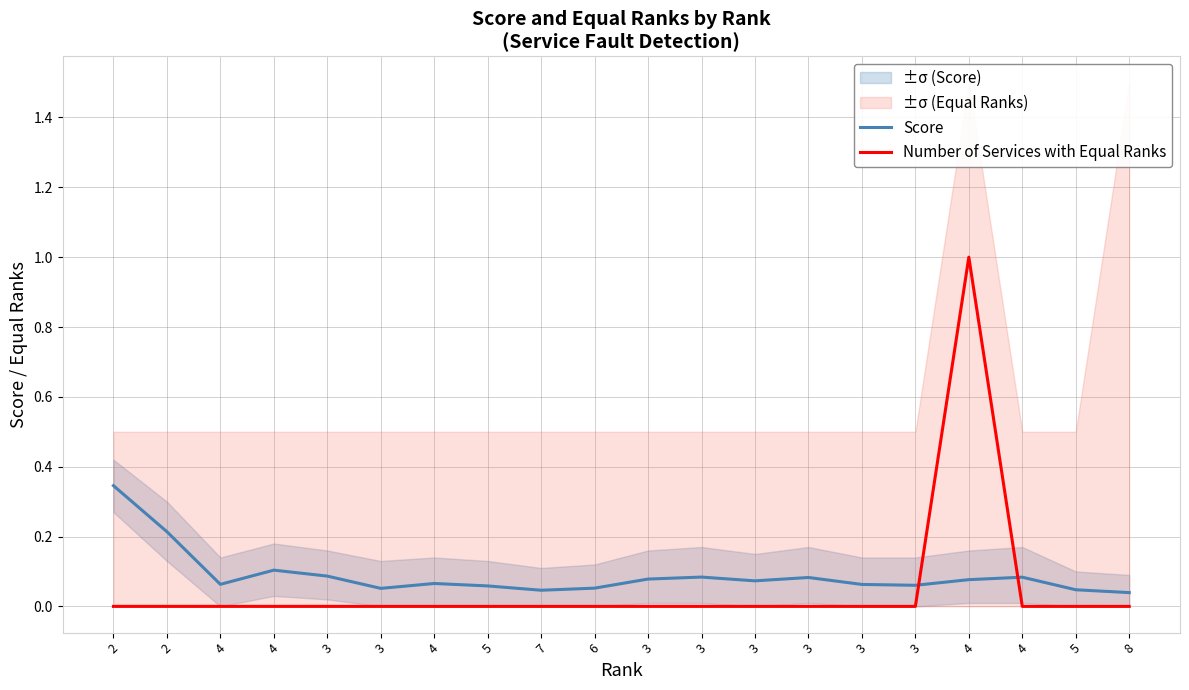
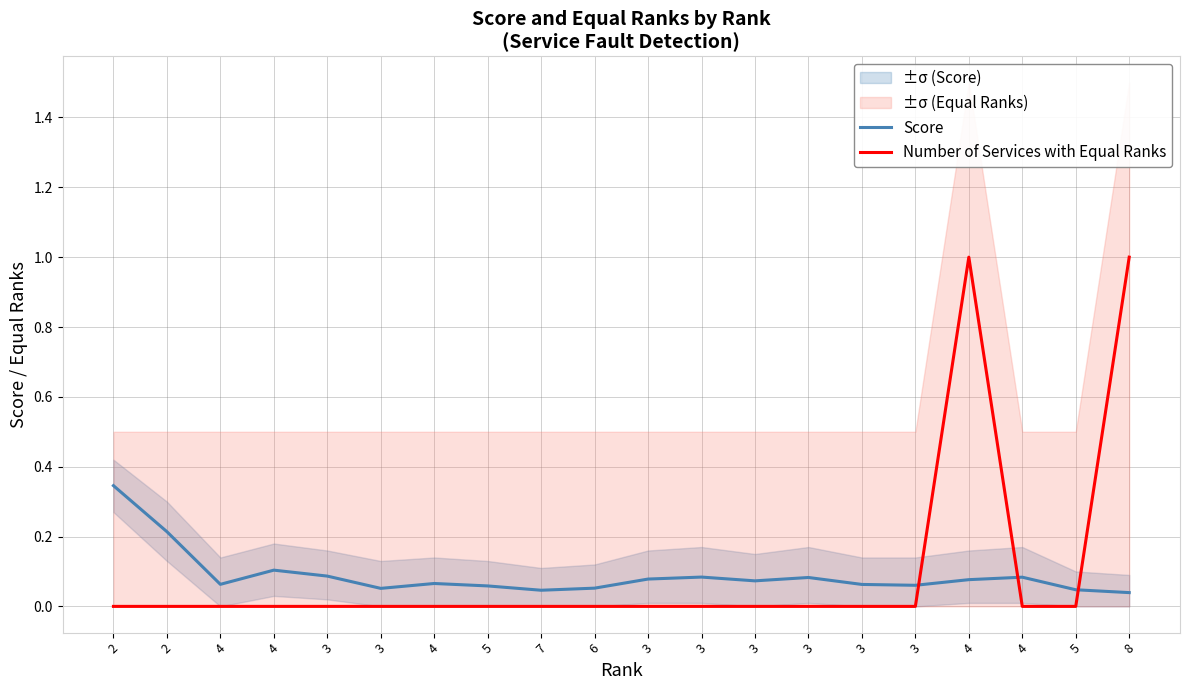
Number of Services with Equal Ranks, 8: 0 -> 1
